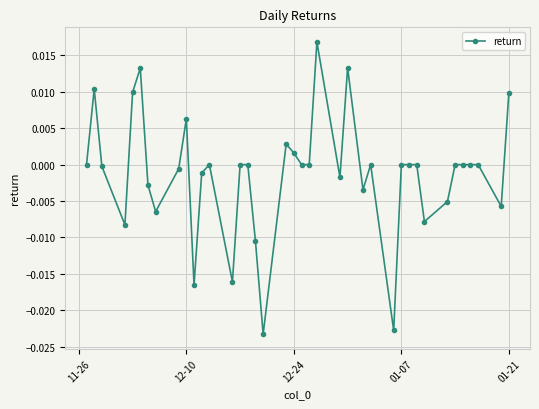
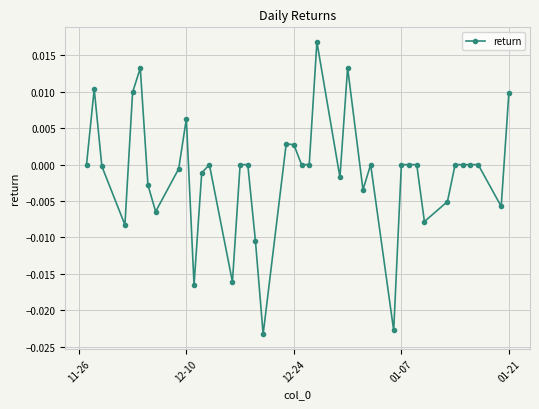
12-24: 0.002 -> 0.003
